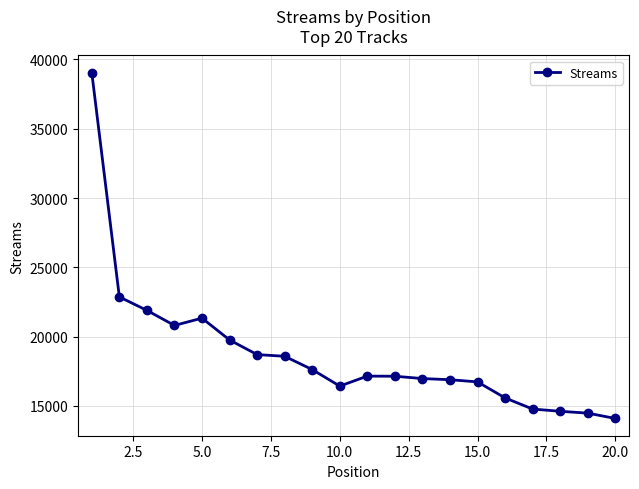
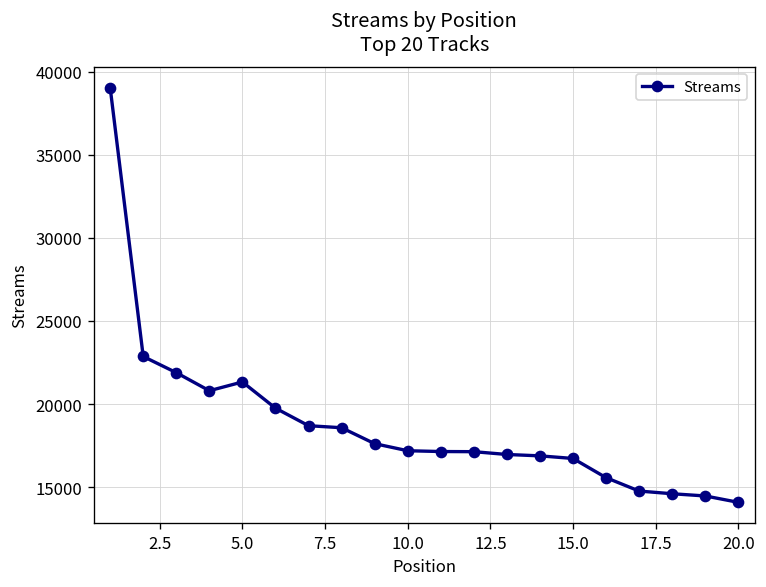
10.0: 16400 -> 17200
